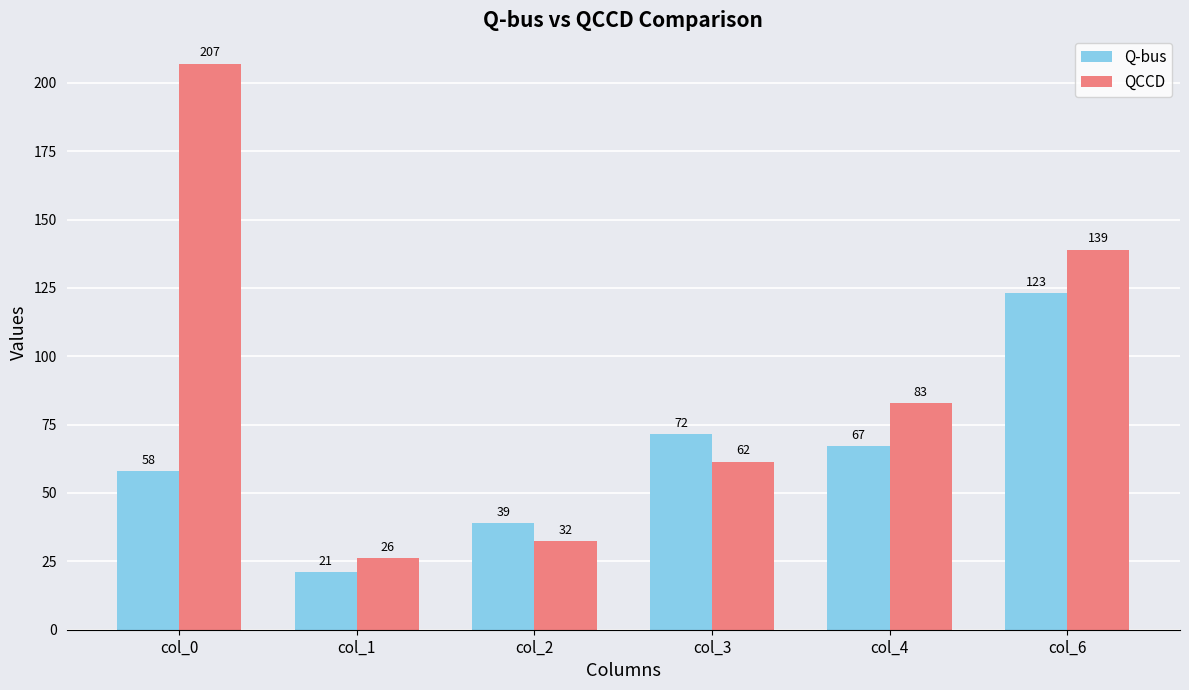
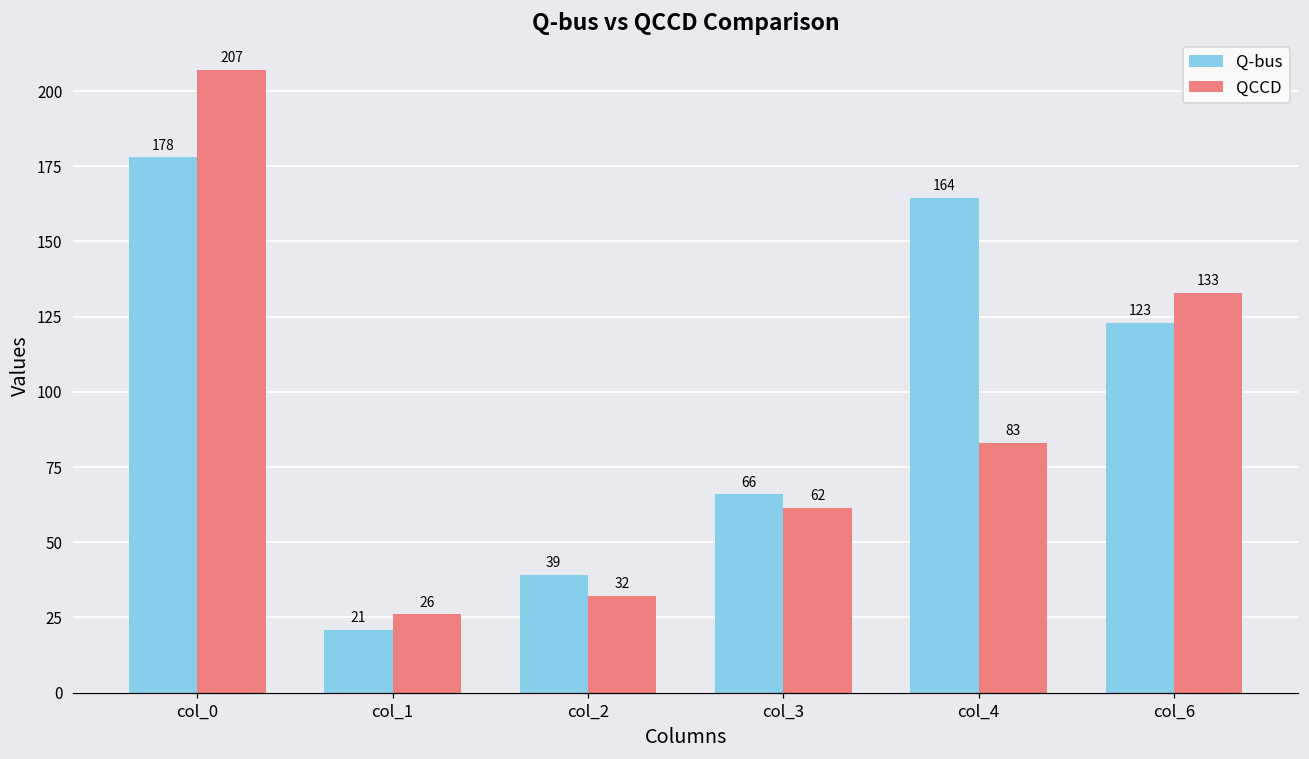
Q-bus, col_0: 58 -> 178
Q-bus, col_3: 72 -> 66
Q-bus, col_4: 67 -> 164
QCCD, col_6: 139 -> 133
